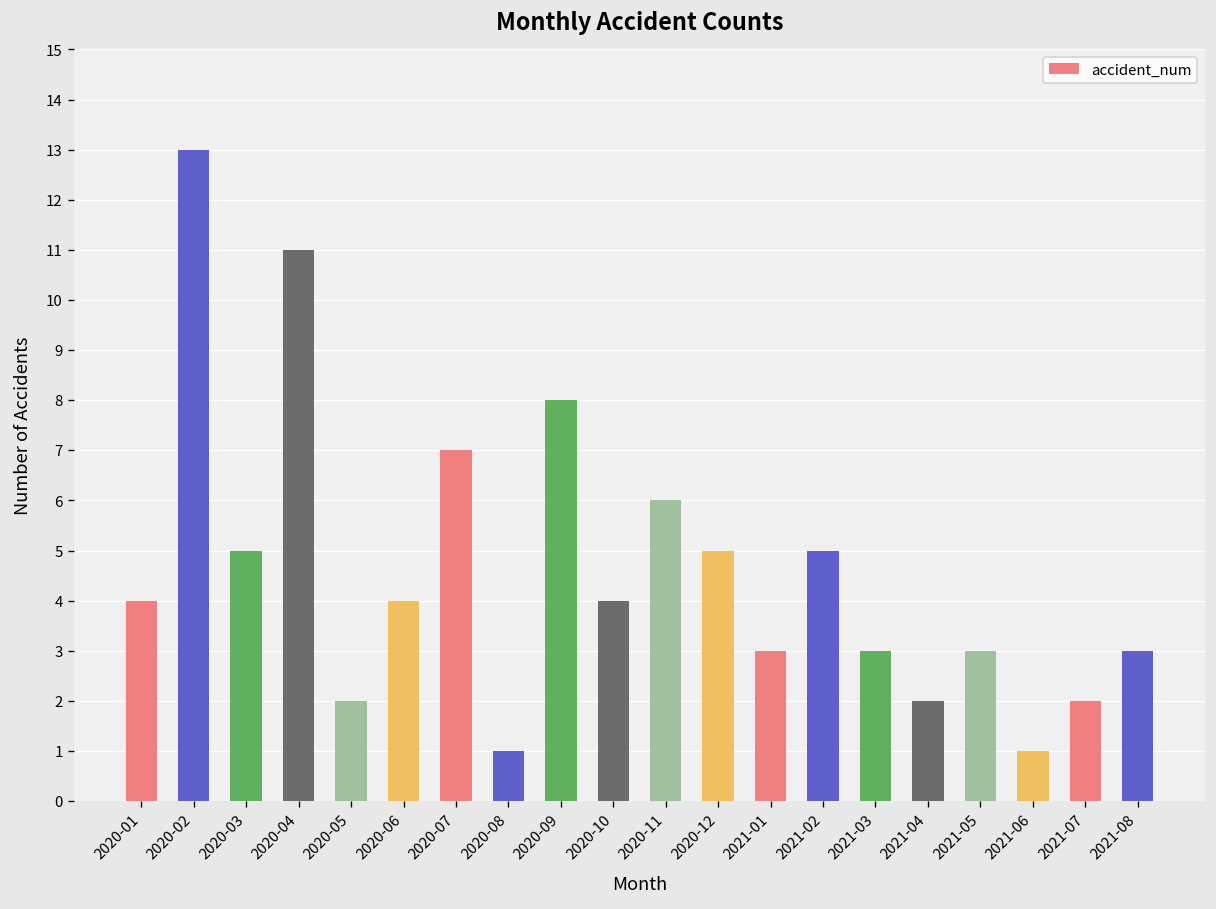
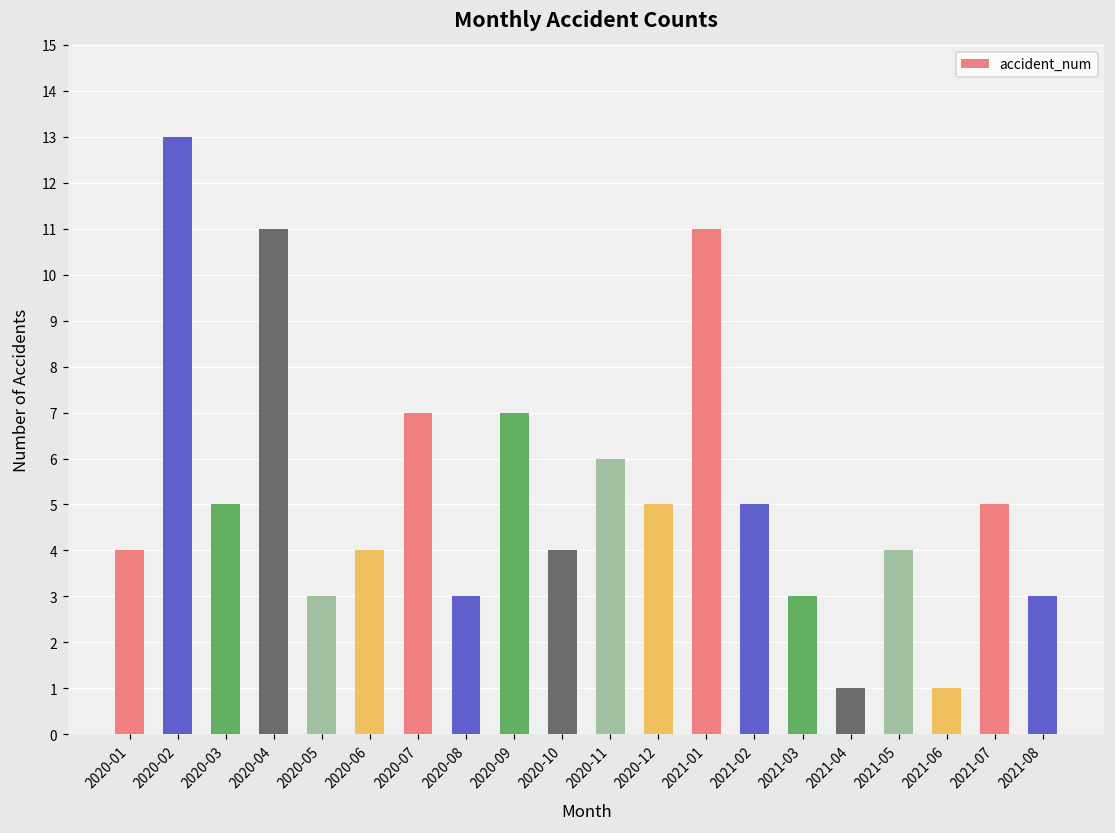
2020-05: 2 -> 3
2020-08: 1 -> 3
2020-09: 8 -> 7
2021-01: 3 -> 11
2021-04: 2 -> 1
2021-05: 3 -> 4
2021-07: 2 -> 5
